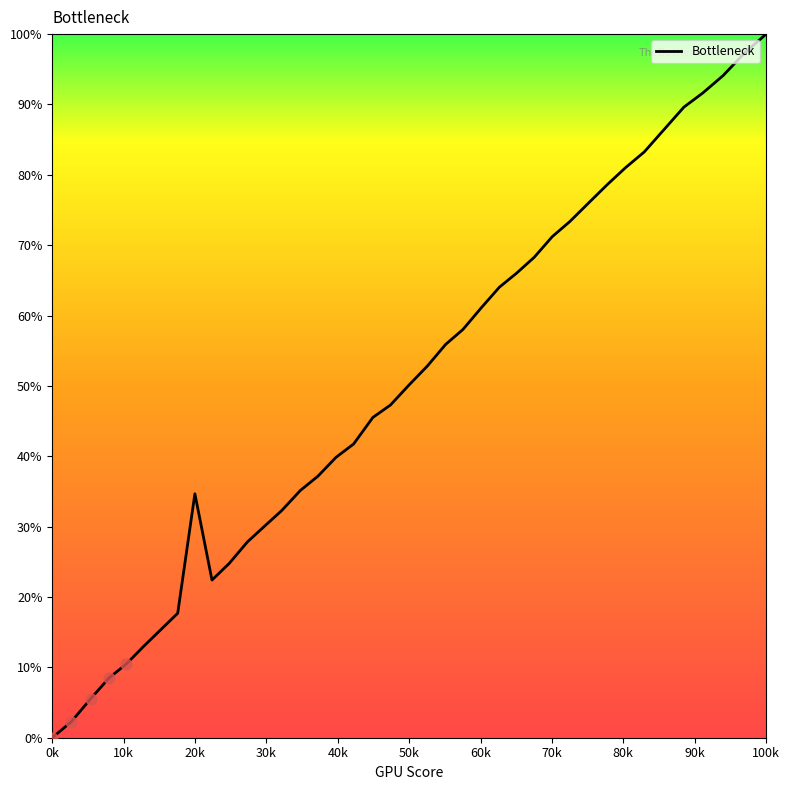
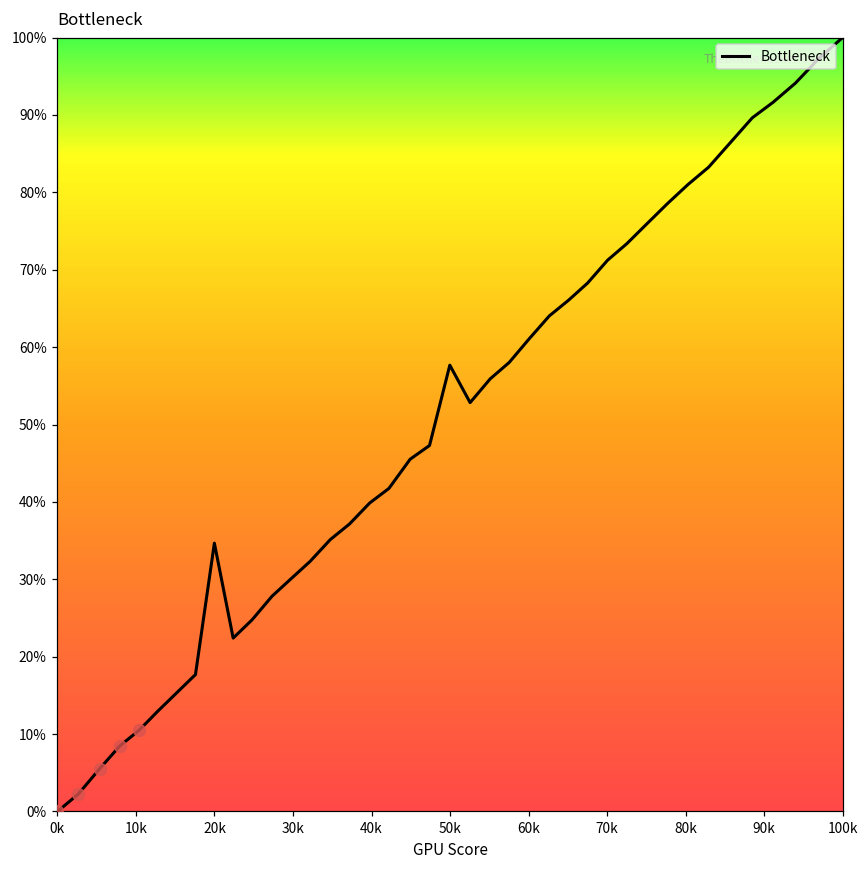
Bottleneck, 50k: 50% -> 58%
